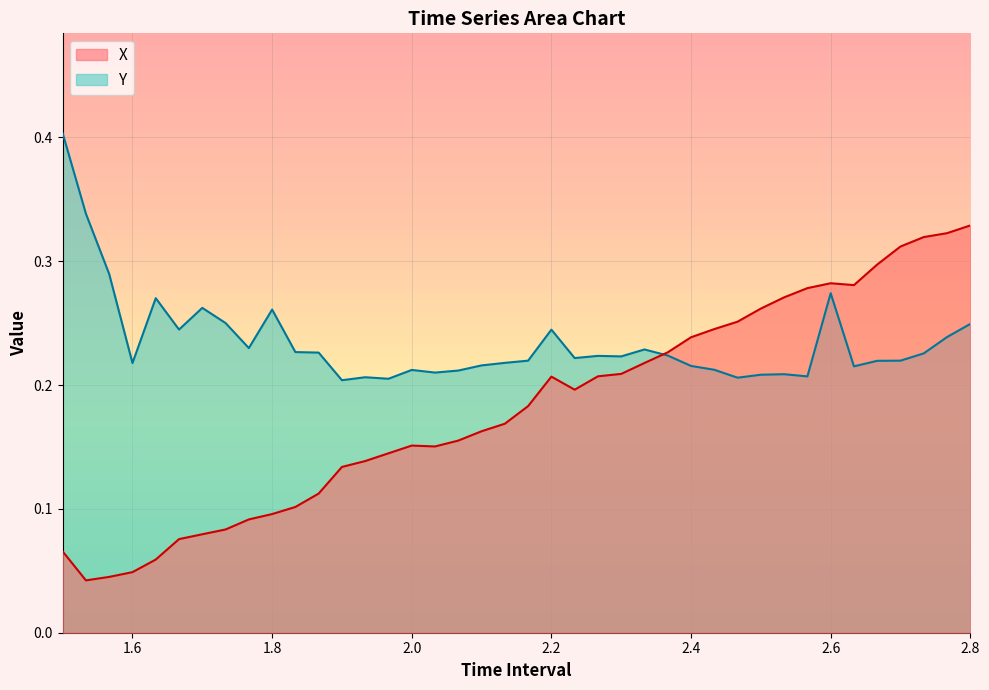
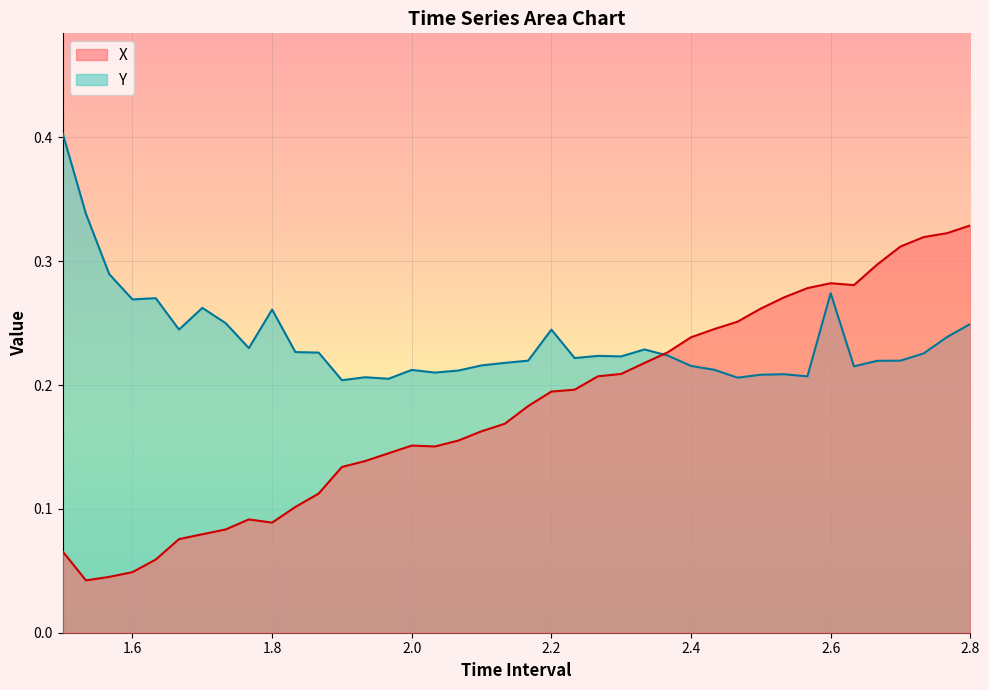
Y, 1.6: 0.218 -> 0.269
X, 1.8: 0.096 -> 0.089
X, 2.2: 0.207 -> 0.195
